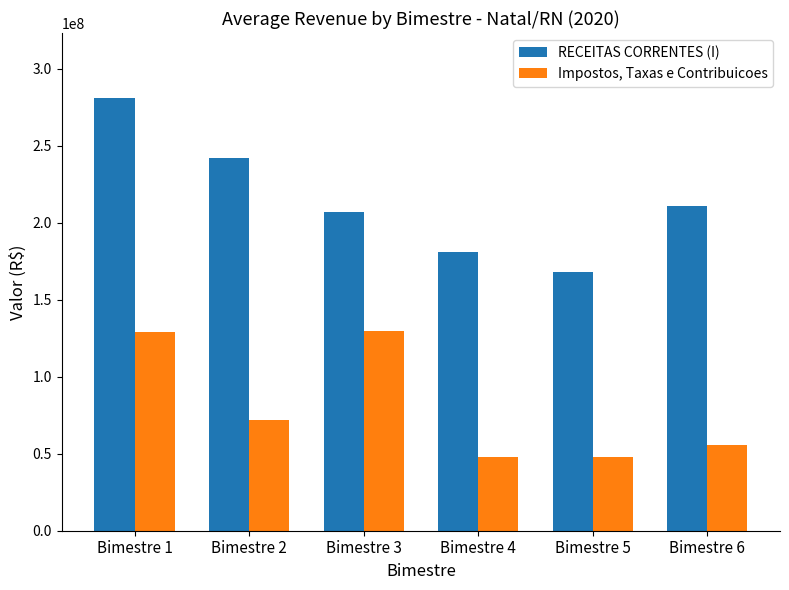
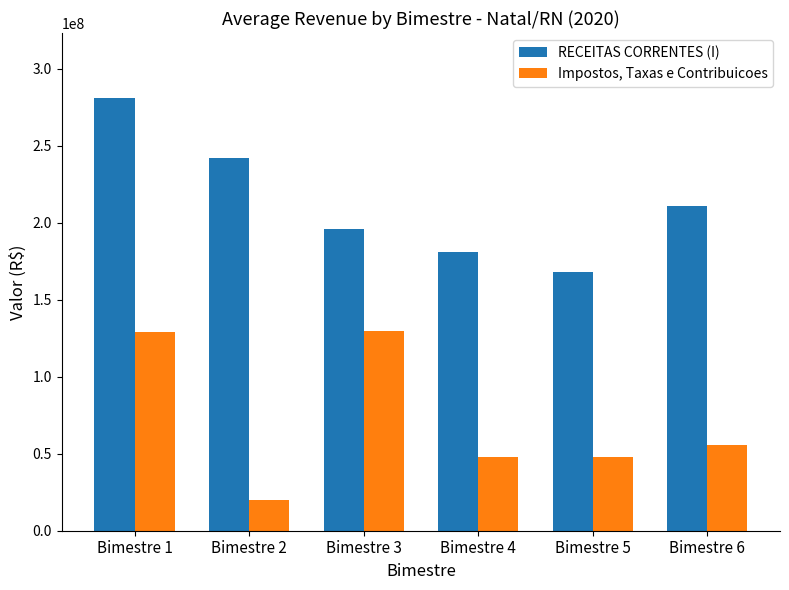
Impostos, Taxas e Contribuicoes, Bimestre 2: 72000000 -> 20000000
RECEITAS CORRENTES (I), Bimestre 3: 207000000 -> 196000000
